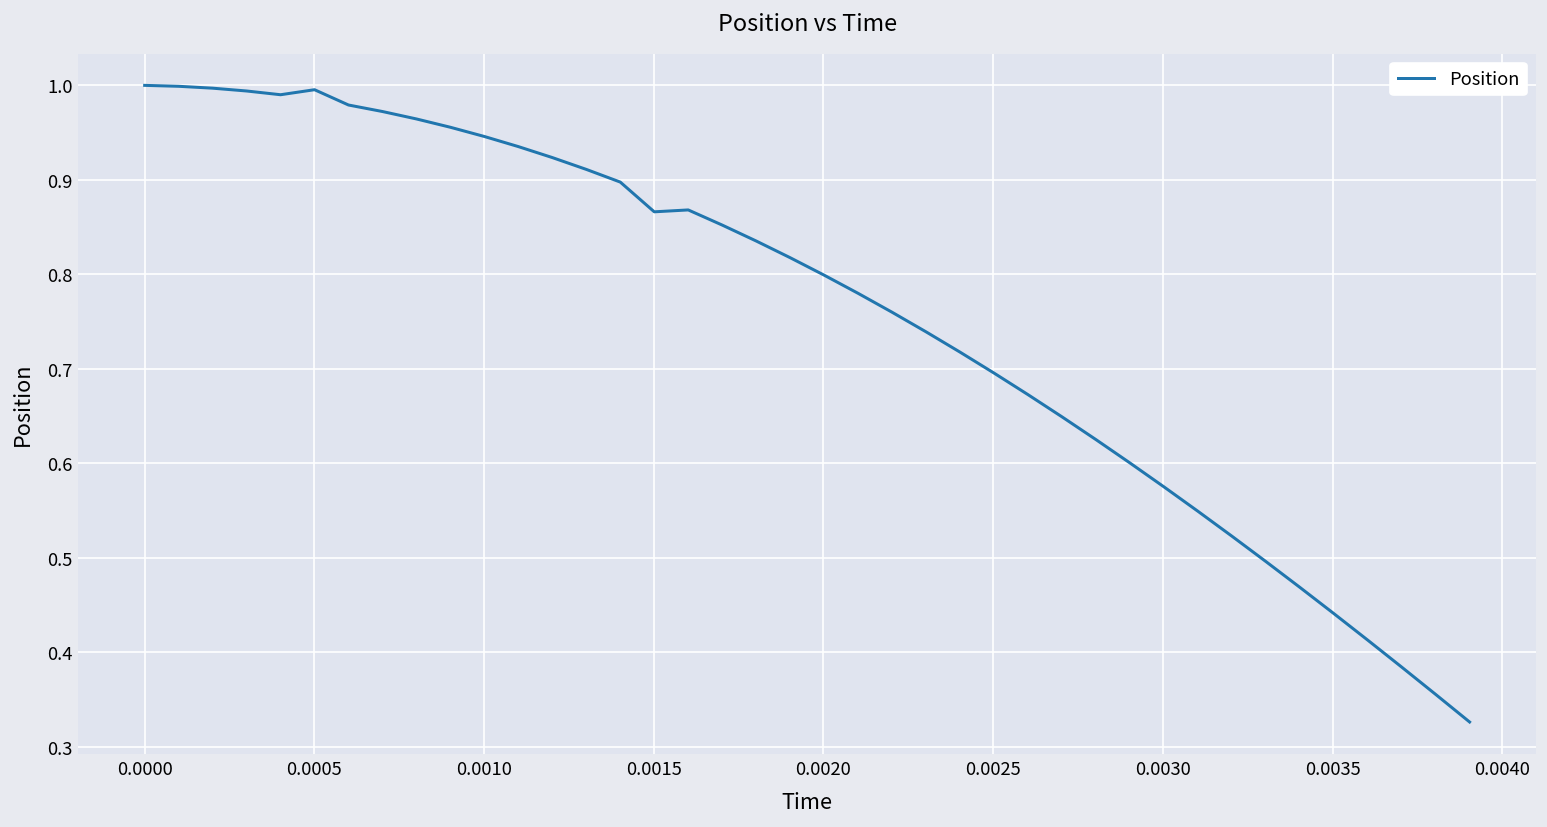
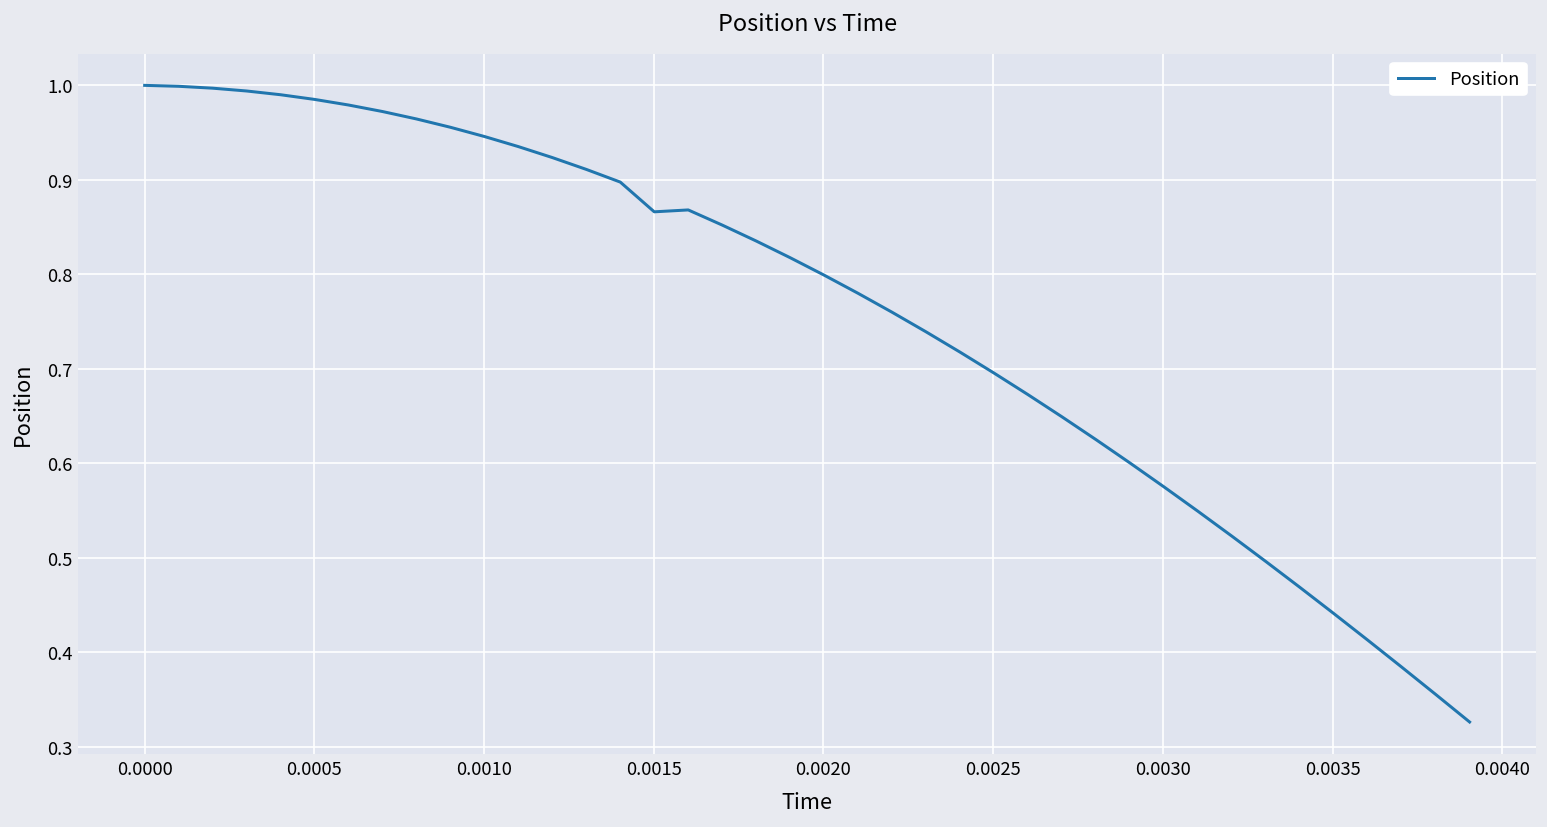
0.0005: 1.00 -> 0.99
